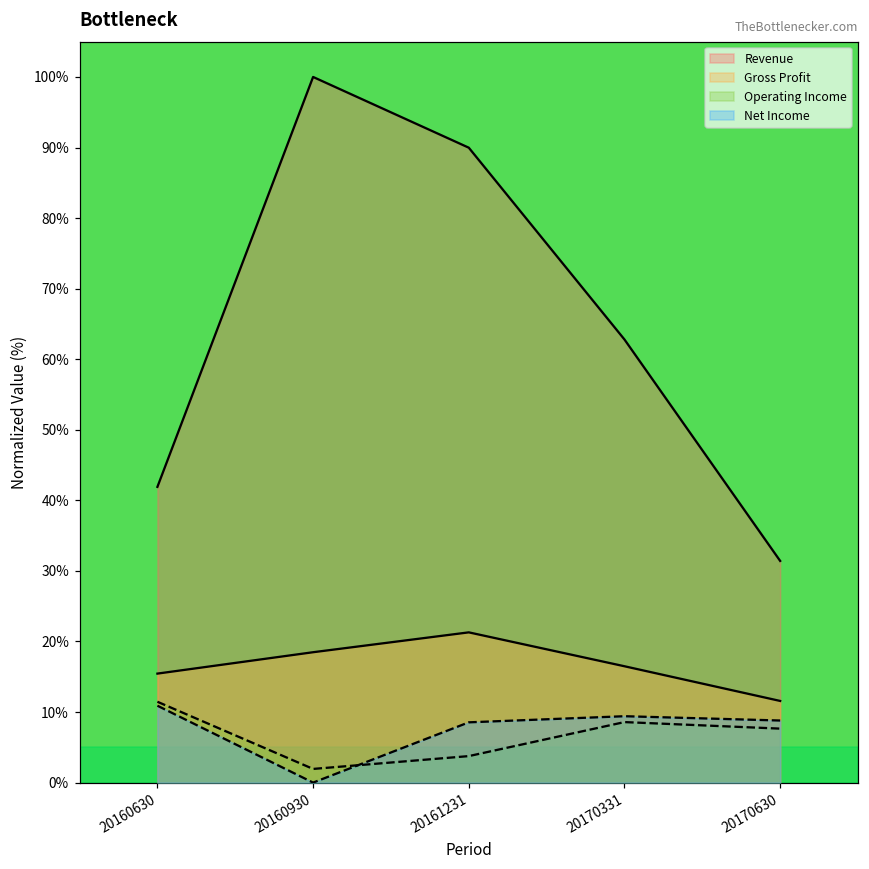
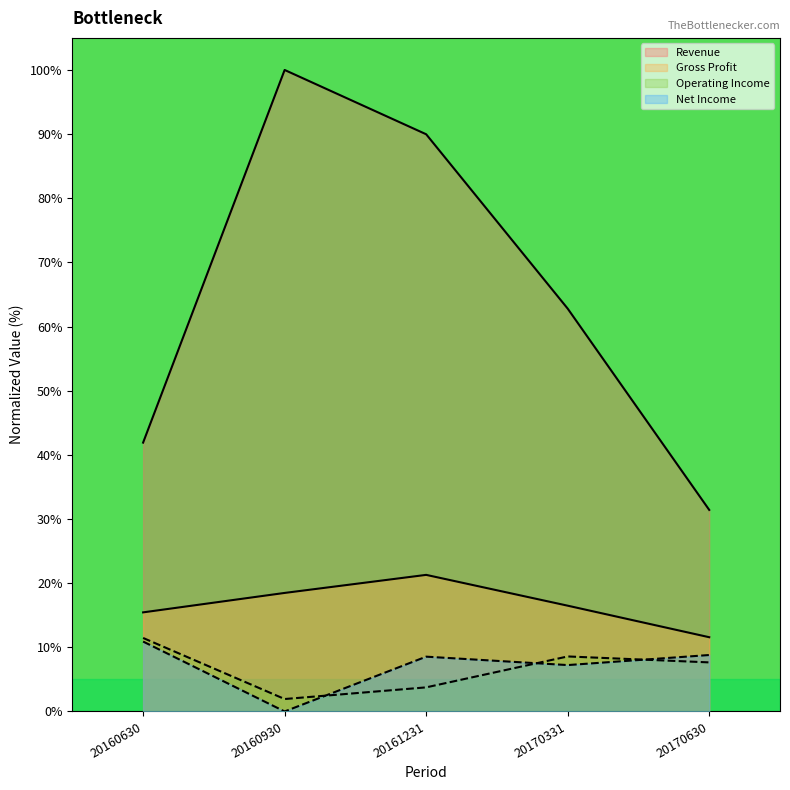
Net Income, 20170331: 9% -> 7%
